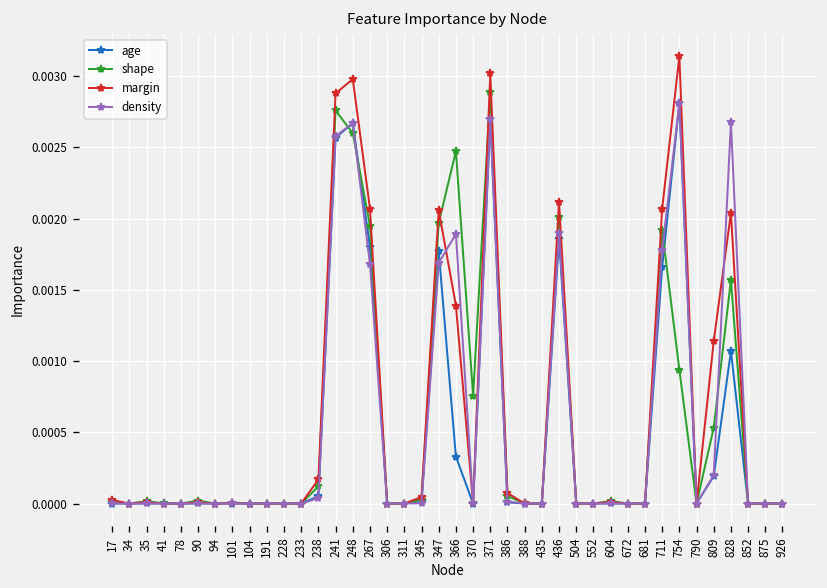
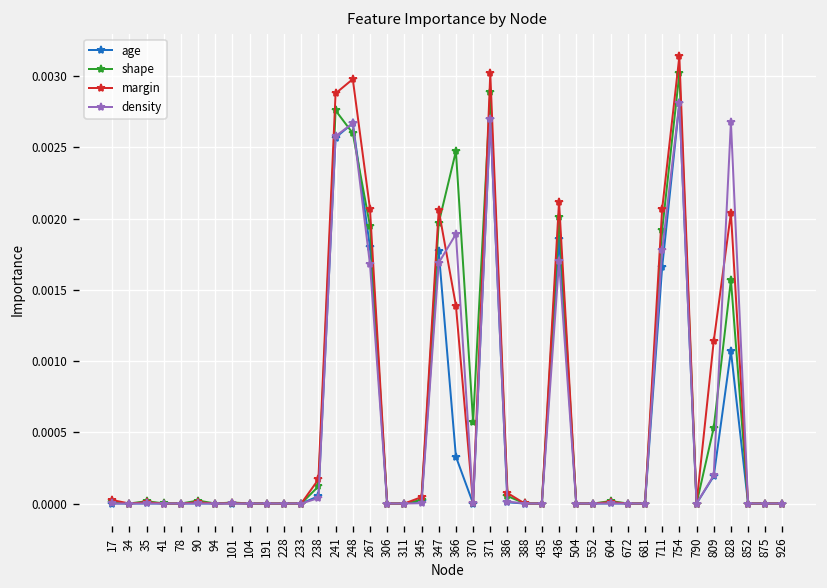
shape, 370: 0.00076 -> 0.00057
density, 436: 0.0019 -> 0.0017
shape, 754: 0.00094 -> 0.00302
